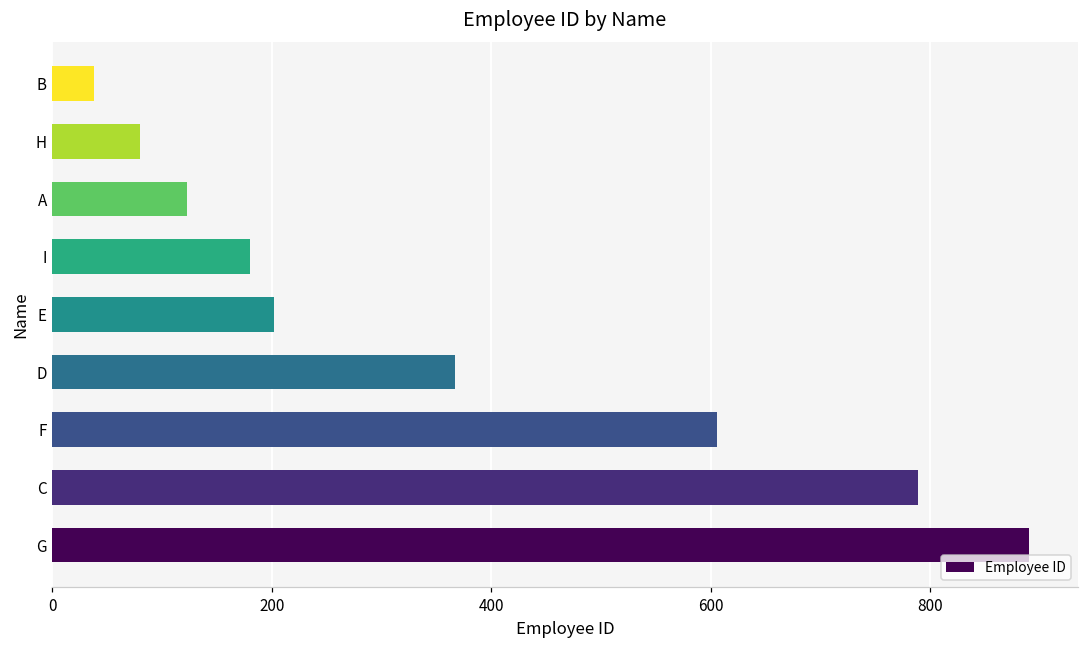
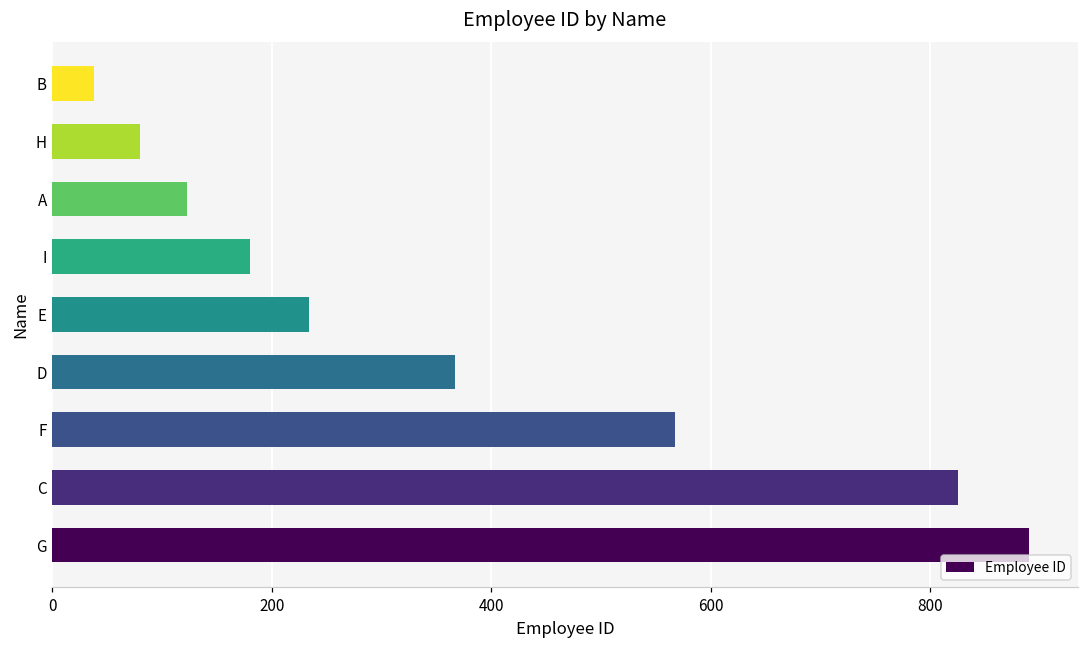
E: 200 -> 230
F: 610 -> 570
C: 790 -> 830
